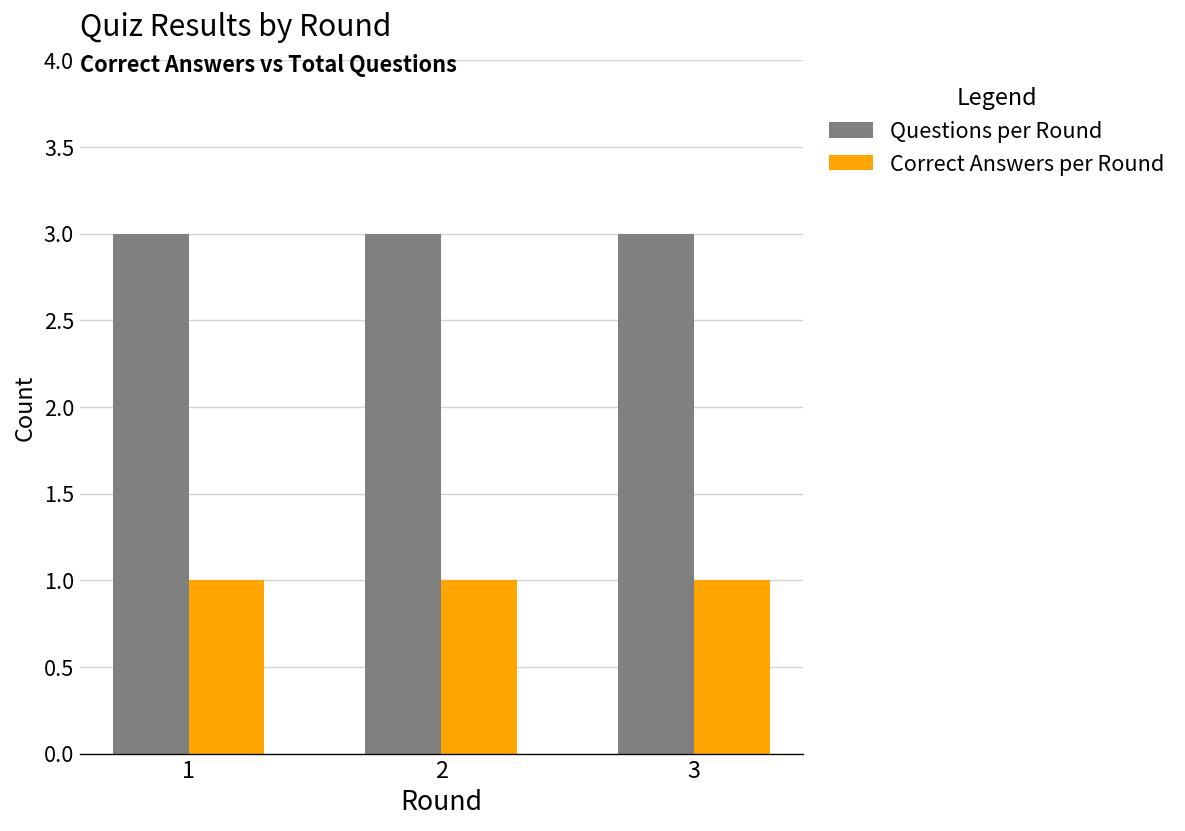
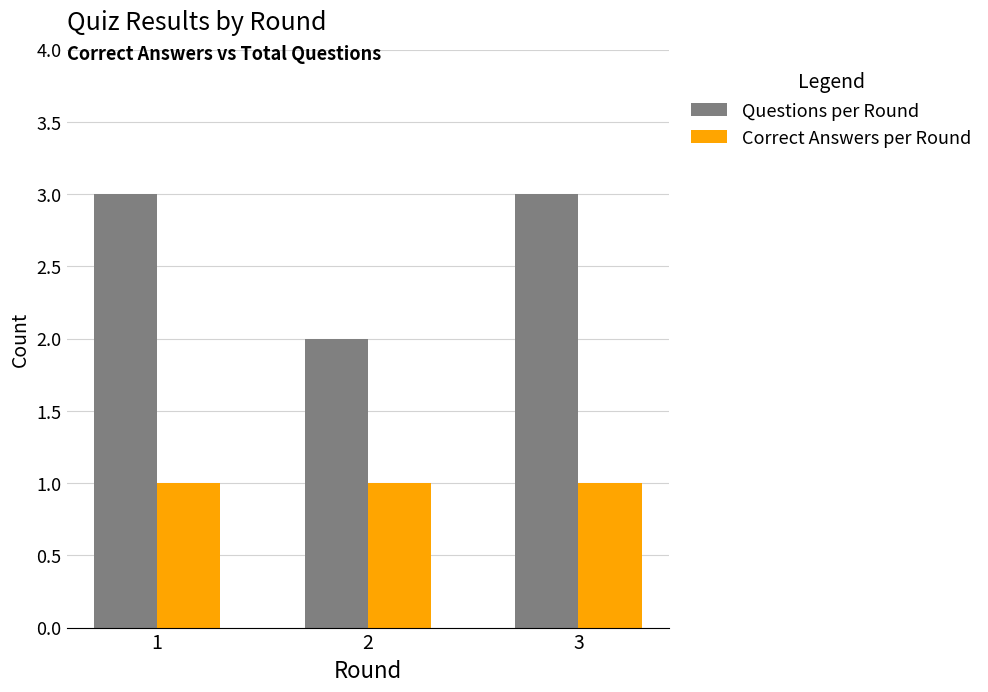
Questions per Round, 2: 3 -> 2
